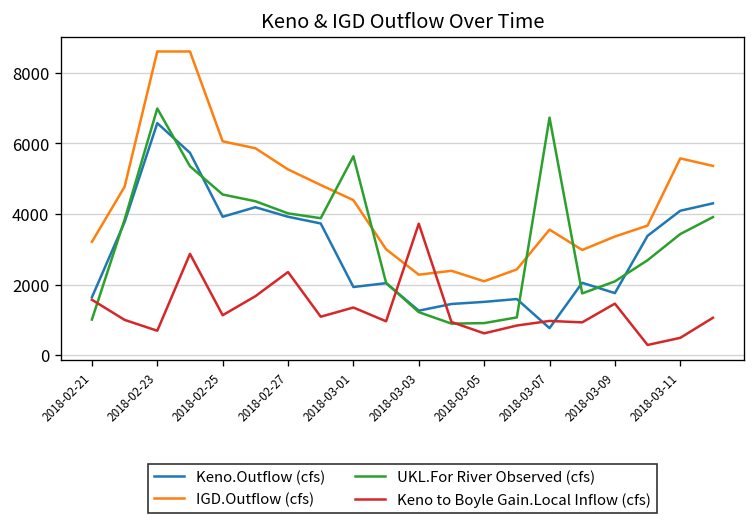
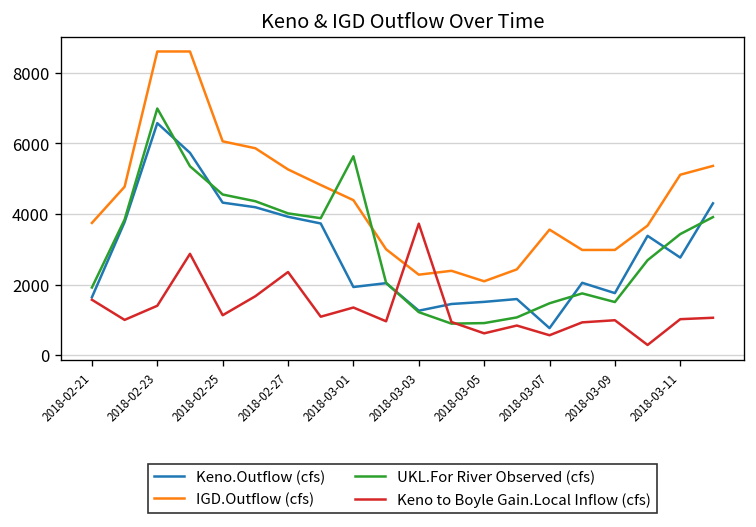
IGD.Outflow (cfs), 2018-02-21: 3200 -> 3700
UKL.For River Observed (cfs), 2018-02-21: 1000 -> 1900
Keno to Boyle Gain.Local Inflow (cfs), 2018-02-23: 700 -> 1400
Keno.Outflow (cfs), 2018-02-25: 3900 -> 4300
UKL.For River Observed (cfs), 2018-03-07: 6700 -> 1500
Keno to Boyle Gain.Local Inflow (cfs), 2018-03-07: 1000 -> 600
IGD.Outflow (cfs), 2018-03-09: 3400 -> 3000
UKL.For River Observed (cfs), 2018-03-09: 2100 -> 1500
Keno to Boyle Gain.Local Inflow (cfs), 2018-03-09: 1500 -> 1000
Keno.Outflow (cfs), 2018-03-11: 4100 -> 2800
IGD.Outflow (cfs), 2018-03-11: 5600 -> 5100
Keno to Boyle Gain.Local Inflow (cfs), 2018-03-11: 500 -> 1000
